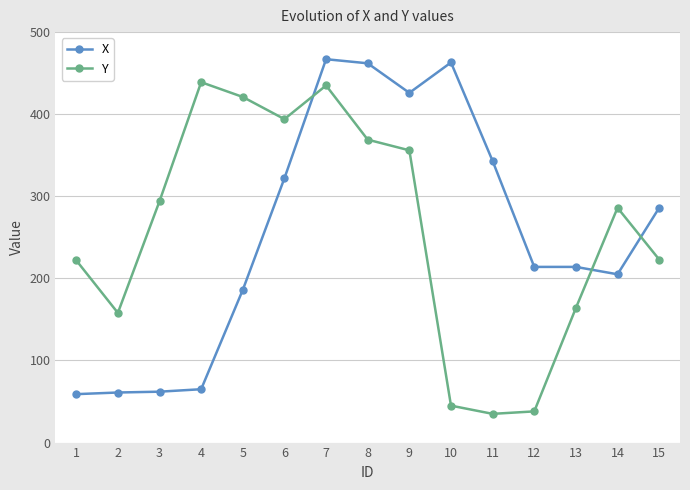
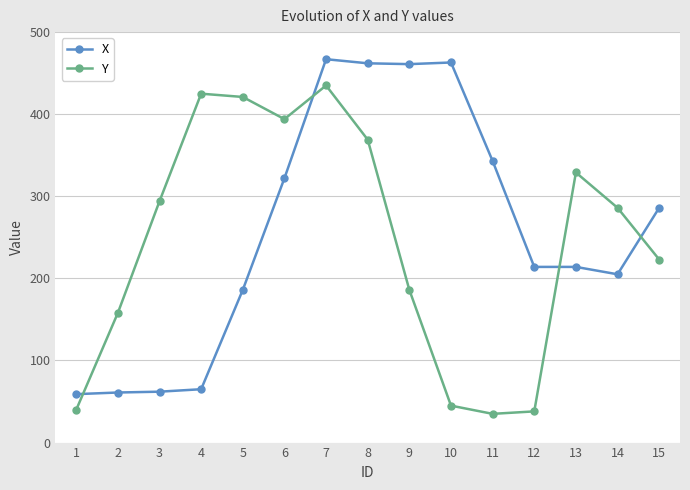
Y, 1: 220 -> 40
Y, 4: 440 -> 430
X, 9: 430 -> 460
Y, 9: 360 -> 190
Y, 13: 160 -> 330
